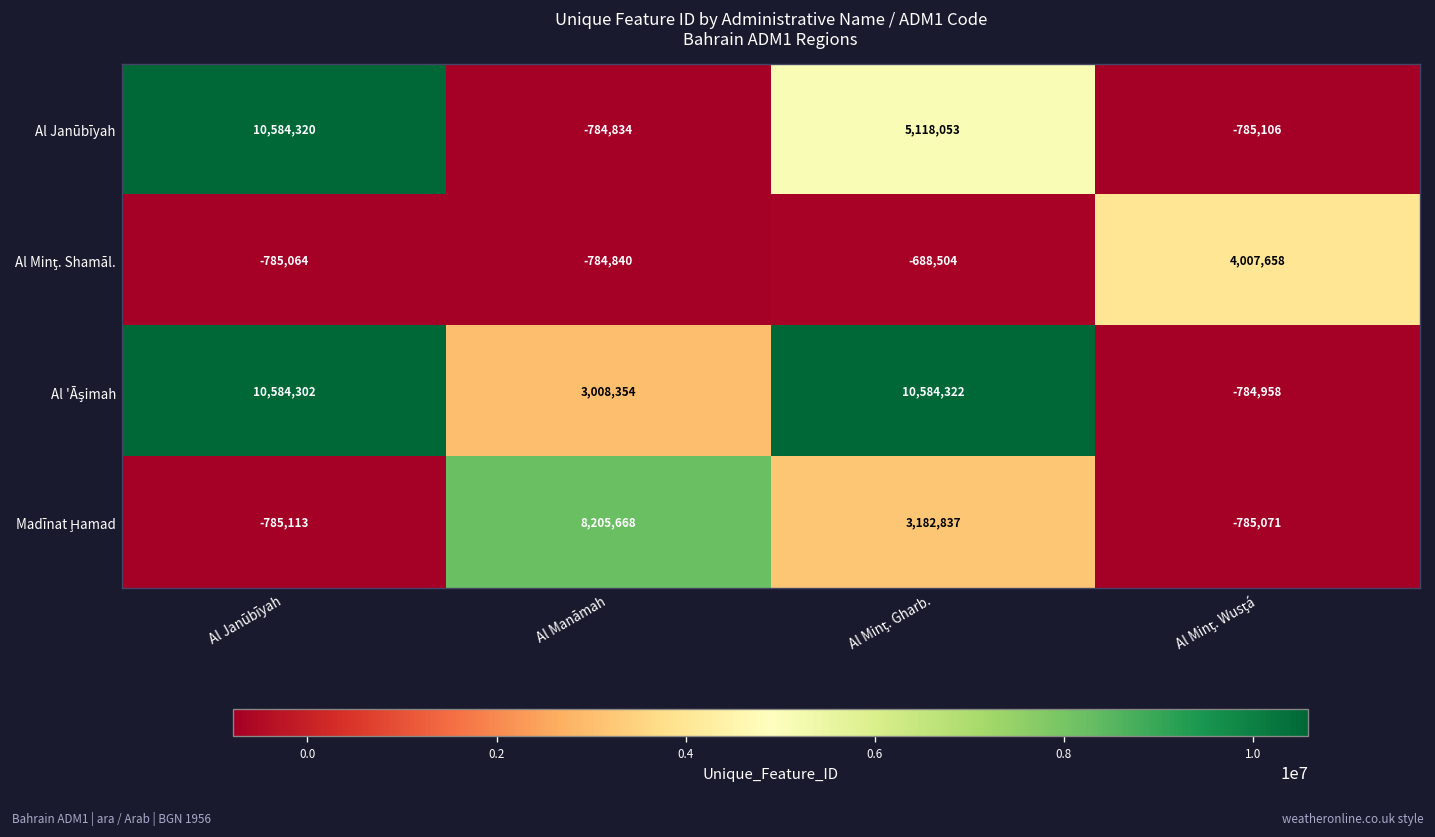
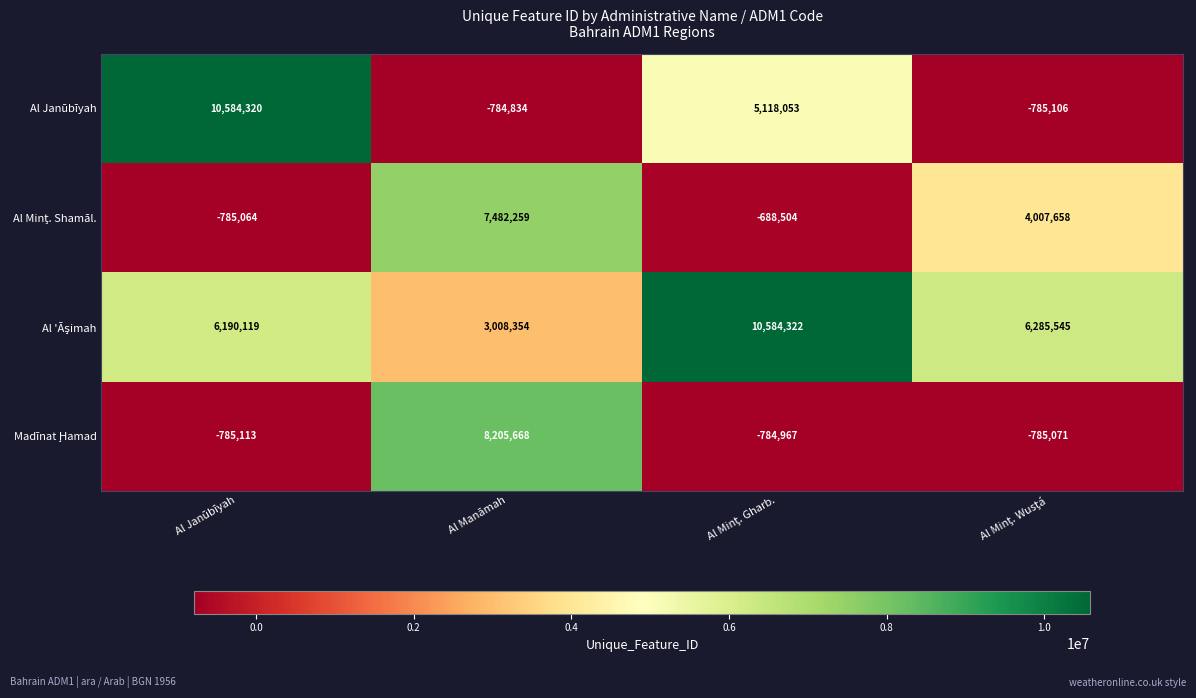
Al Minţ. Shamāl., Al Manāmah: -784,840 -> 7,482,259
Al 'Āşimah, Al Janūbīyah: 10,584,302 -> 6,190,119
Al 'Āşimah, Al Minţ. Wusţá: -784,958 -> 6,285,545
Madīnat Ḩamad, Al Minţ. Gharb.: 3,182,837 -> -784,967
